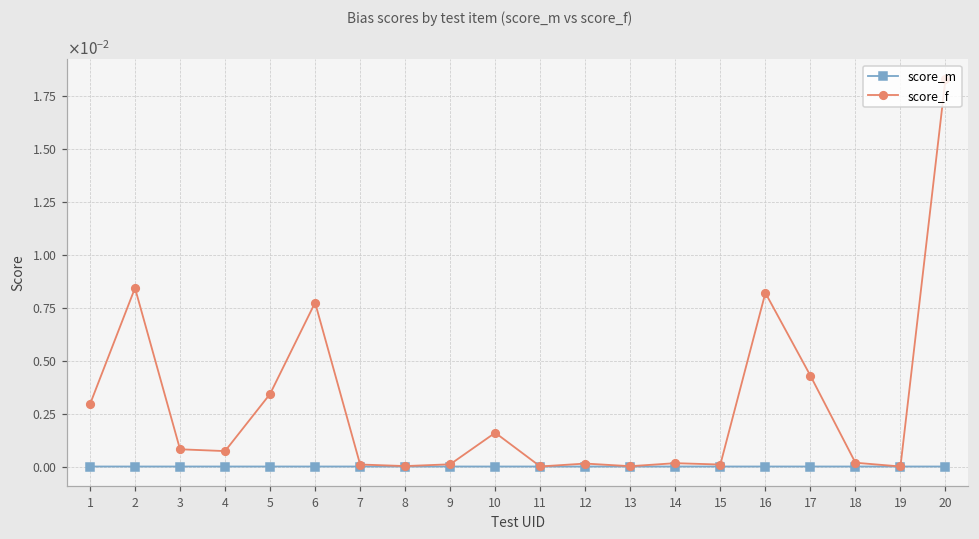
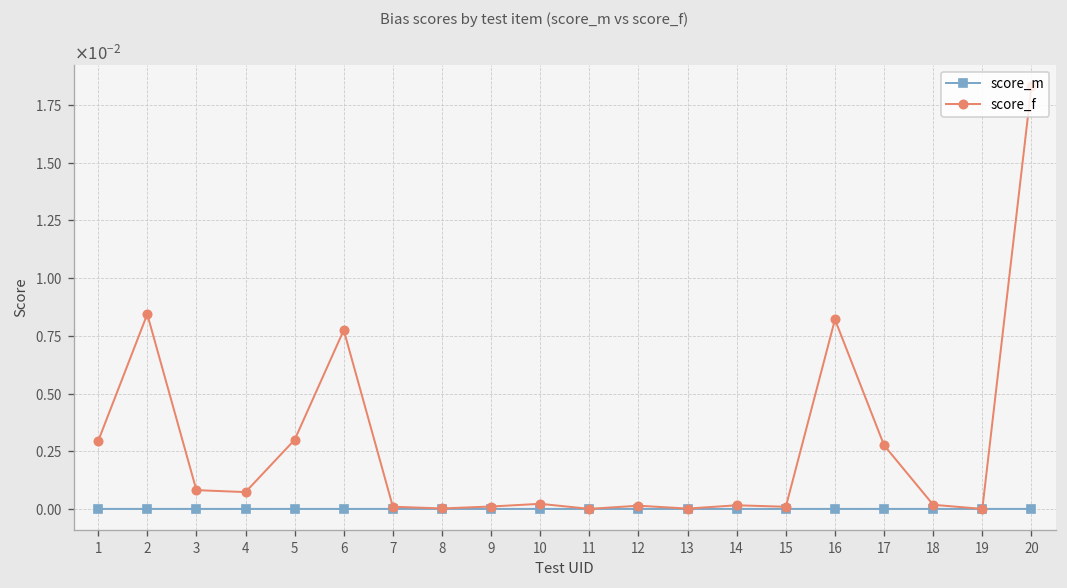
score_f, 5: 0.0034 -> 0.0030
score_f, 10: 0.0016 -> 0.0002
score_f, 17: 0.0043 -> 0.0028
